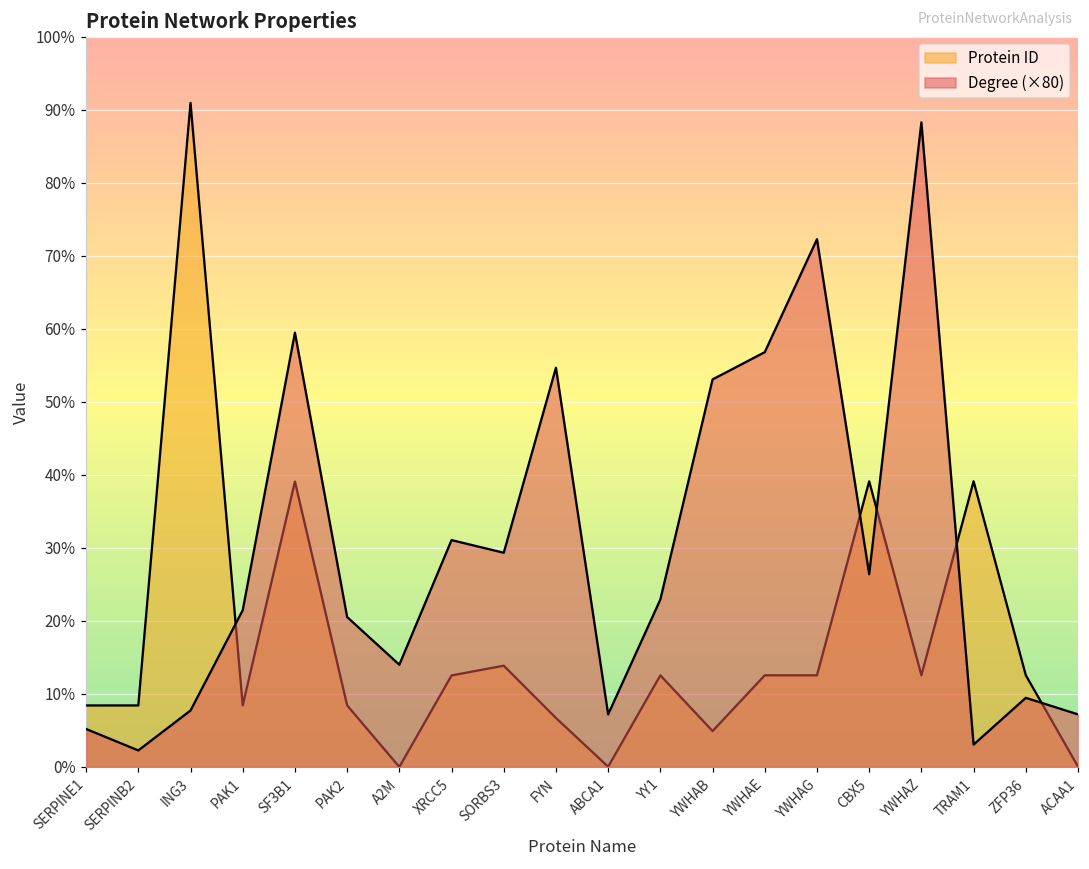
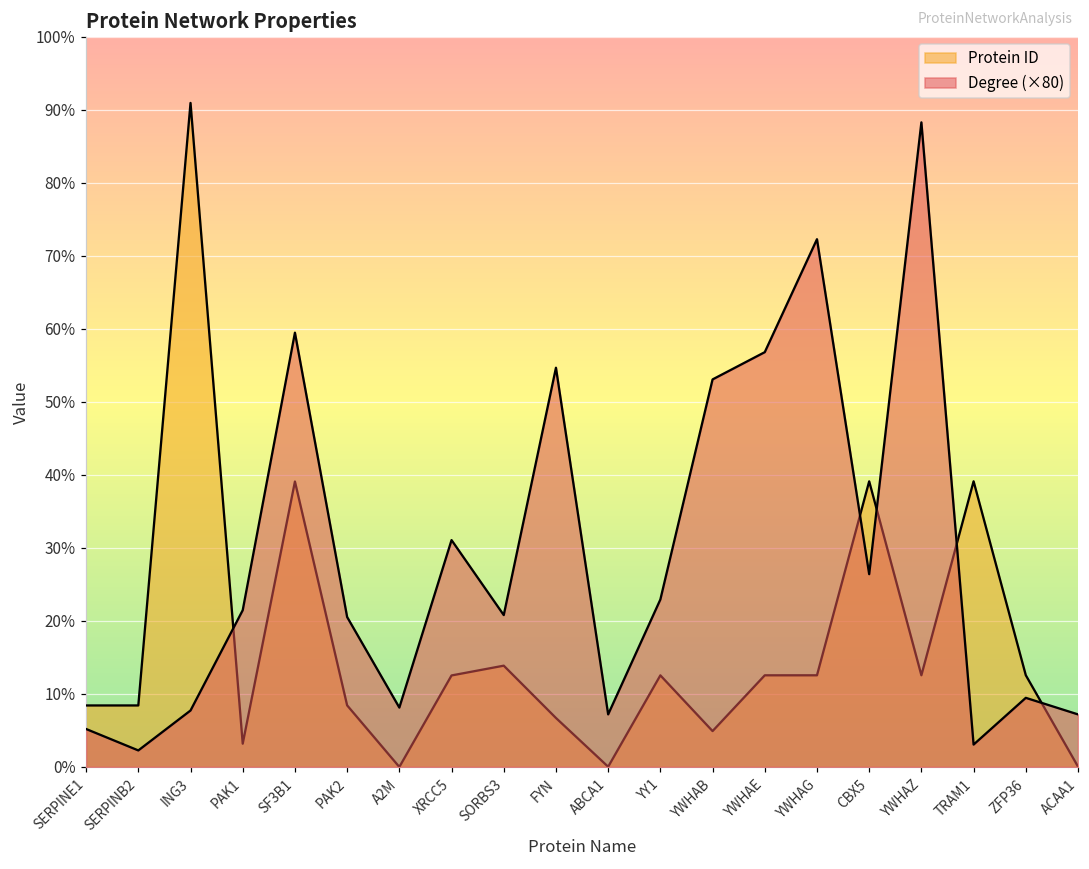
Protein ID, PAK1: 8% -> 3%
Degree (×80), A2M: 14% -> 8%
Degree (×80), SORBS3: 29% -> 21%
